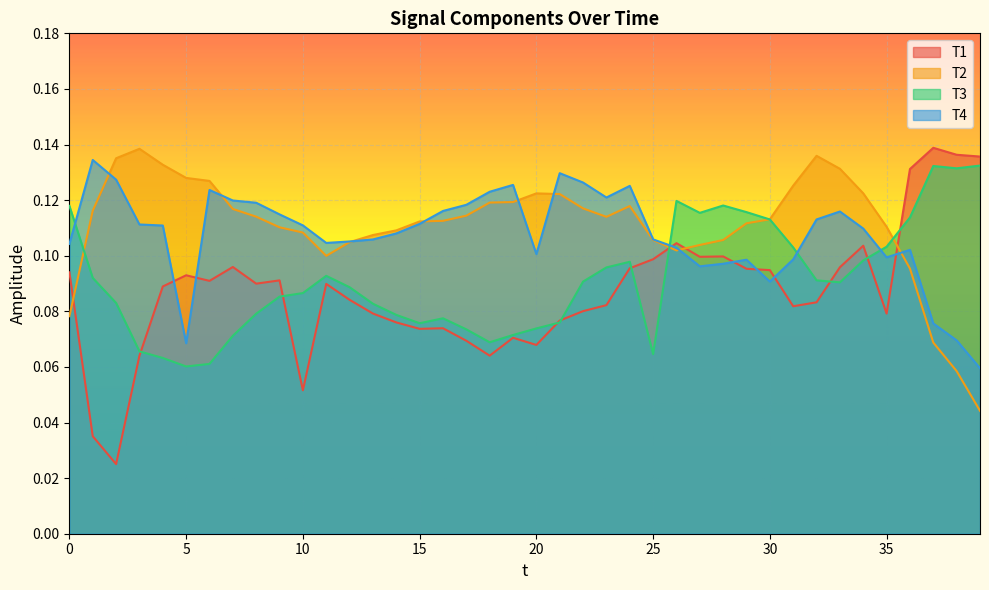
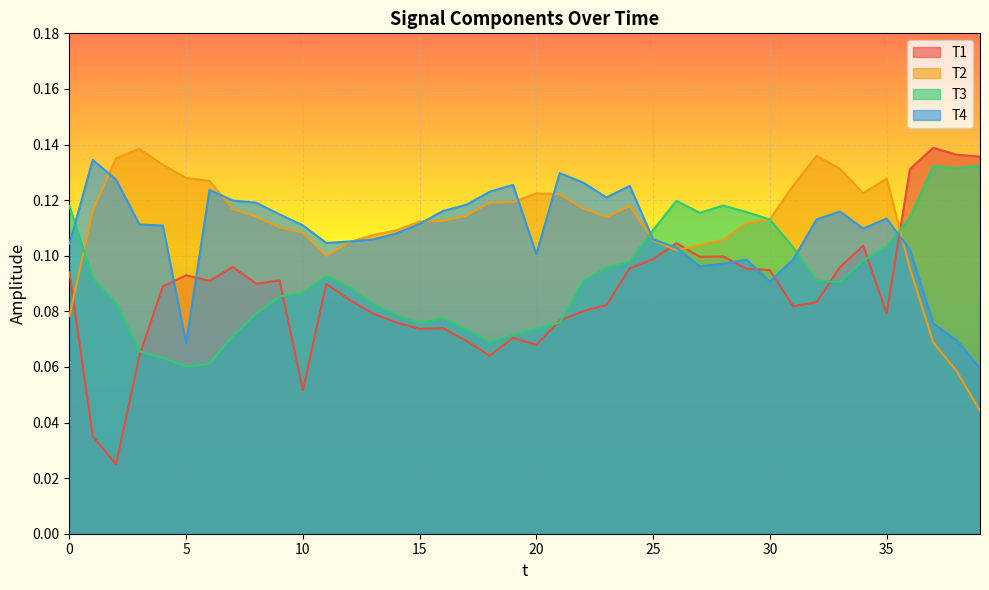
T3, 25: 0.065 -> 0.109
T2, 35: 0.110 -> 0.128
T4, 35: 0.099 -> 0.113
